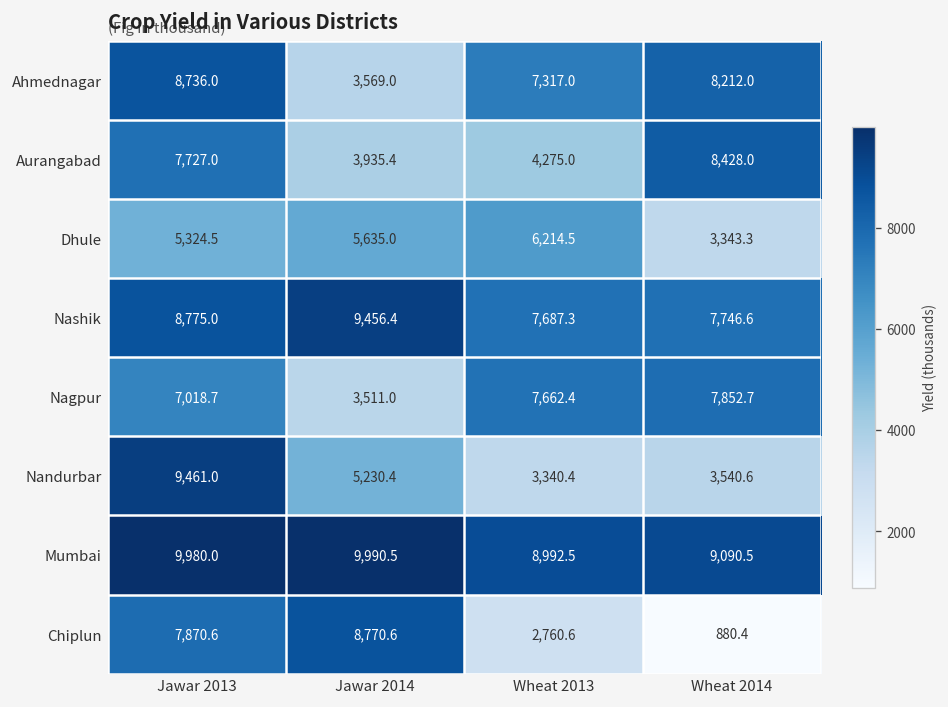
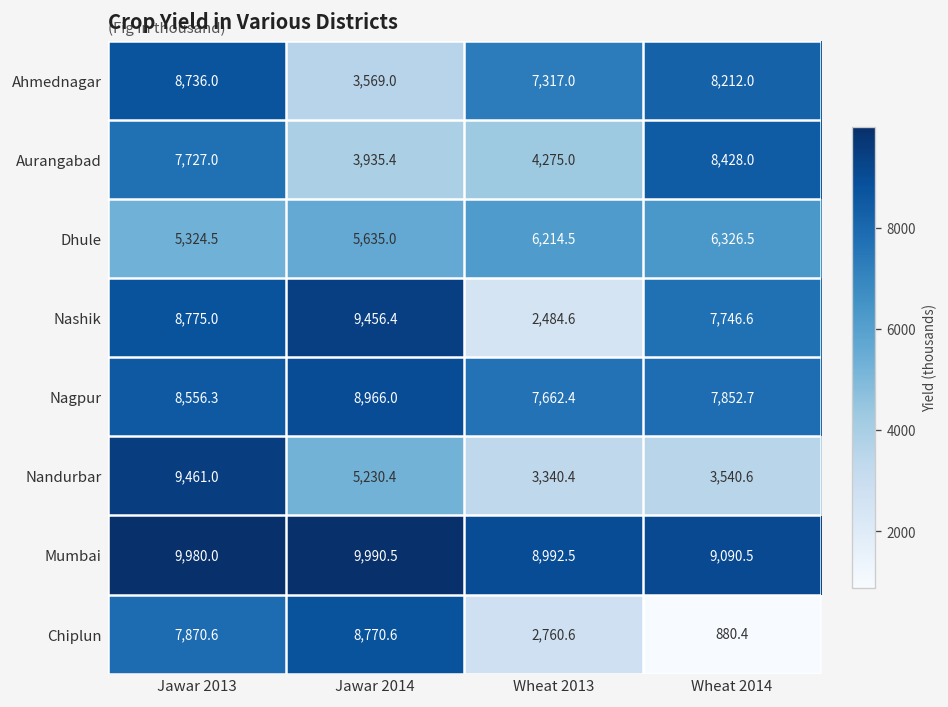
Dhule, Wheat 2014: 3,343.3 -> 6,326.5
Nashik, Wheat 2013: 7,687.3 -> 2,484.6
Nagpur, Jawar 2013: 7,018.7 -> 8,556.3
Nagpur, Jawar 2014: 3,511.0 -> 8,966.0
